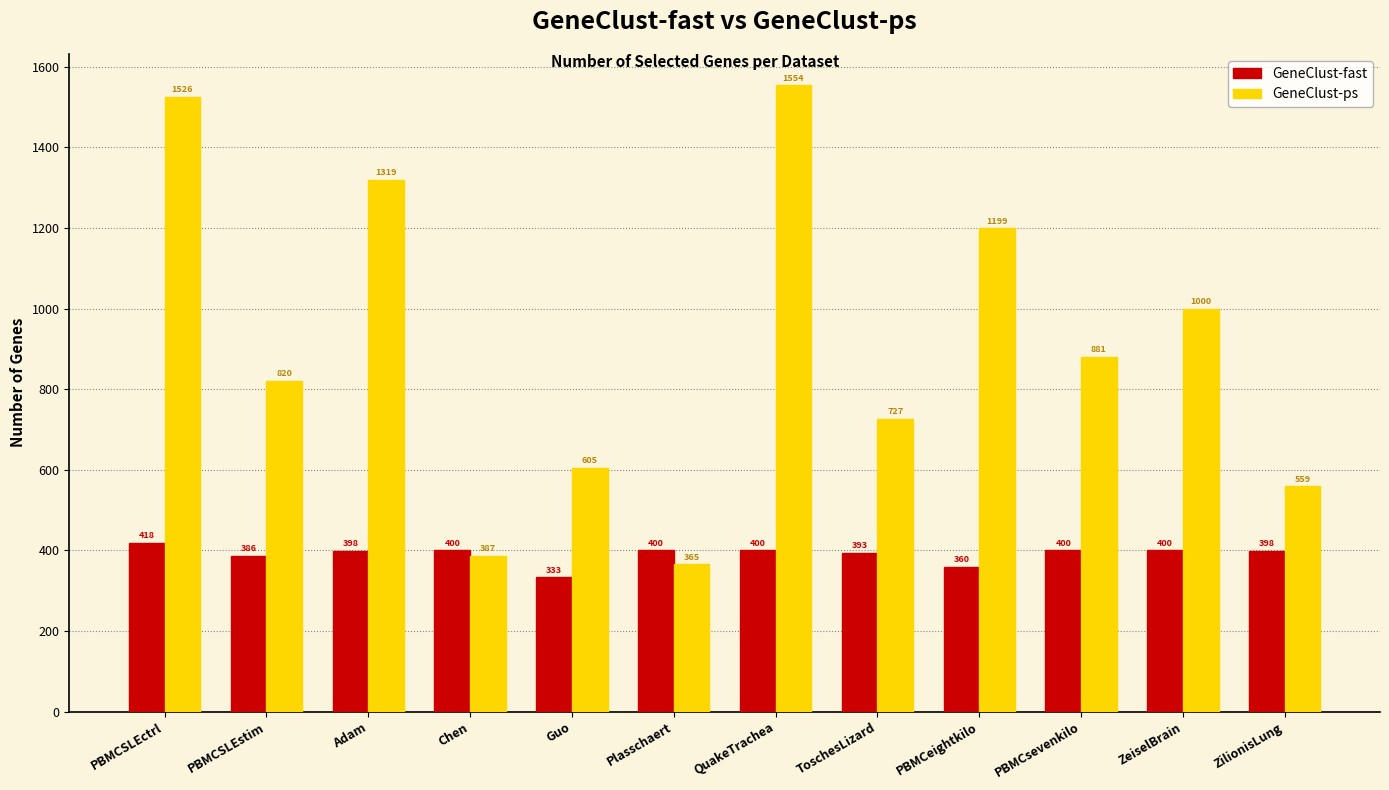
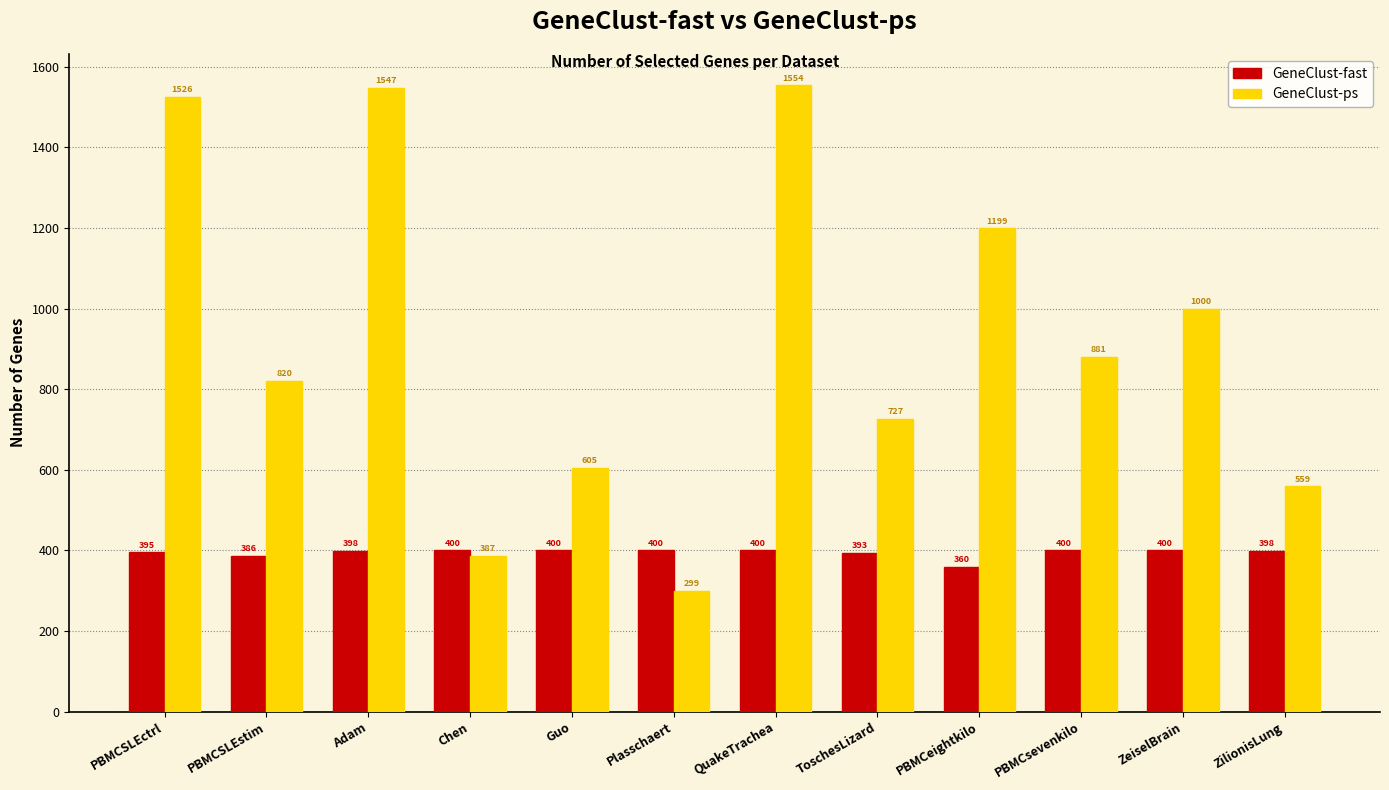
GeneClust-fast, PBMCSLEctrl: 418 -> 395
GeneClust-ps, Adam: 1319 -> 1547
GeneClust-fast, Guo: 333 -> 400
GeneClust-ps, Plasschaert: 365 -> 299
